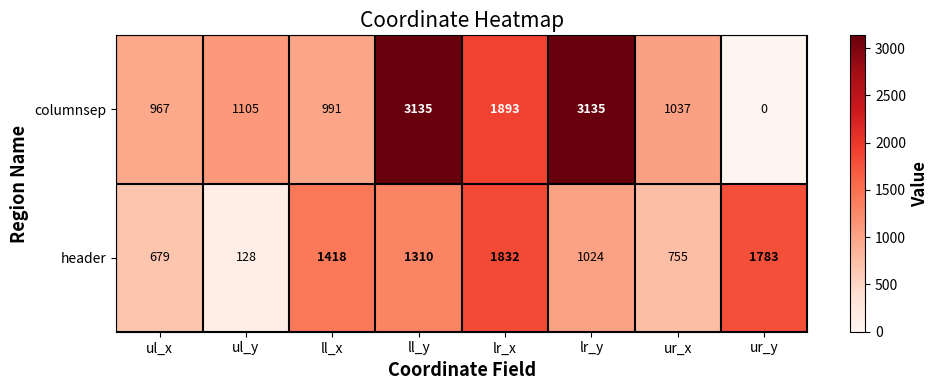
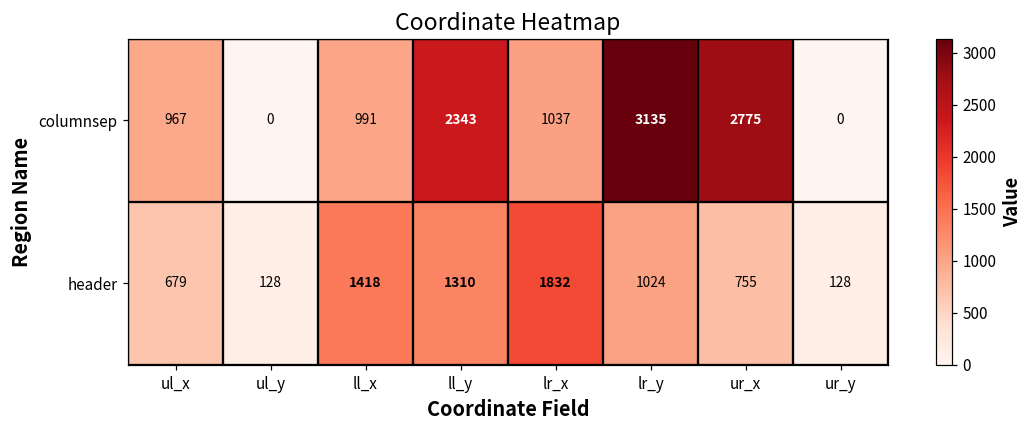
columnsep, ul_y: 1105 -> 0
columnsep, ll_y: 3135 -> 2343
columnsep, lr_x: 1893 -> 1037
columnsep, ur_x: 1037 -> 2775
header, ur_y: 1783 -> 128
